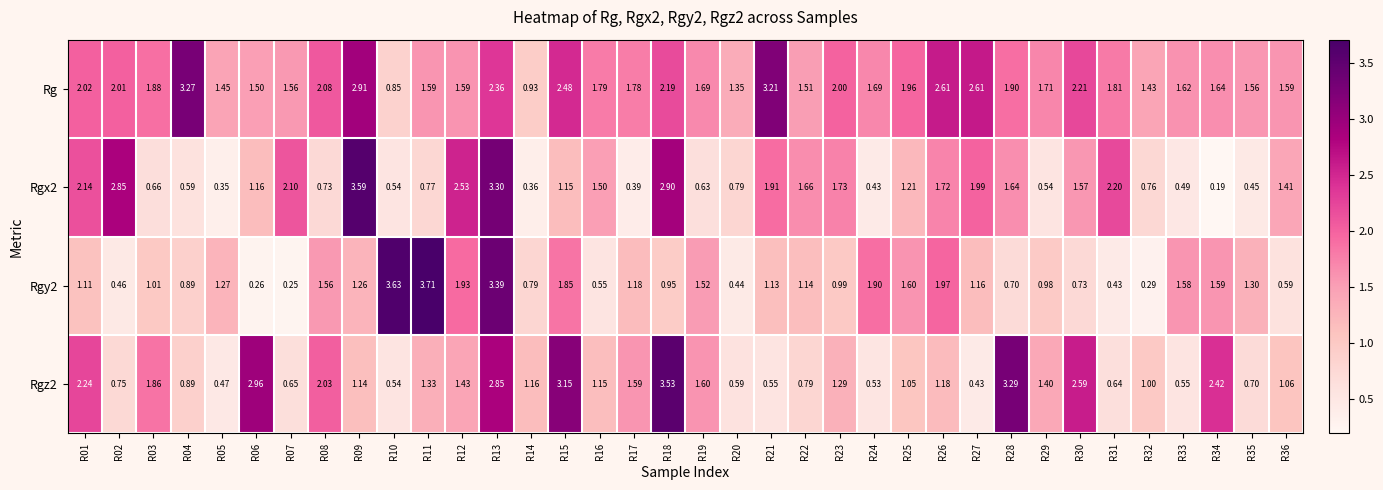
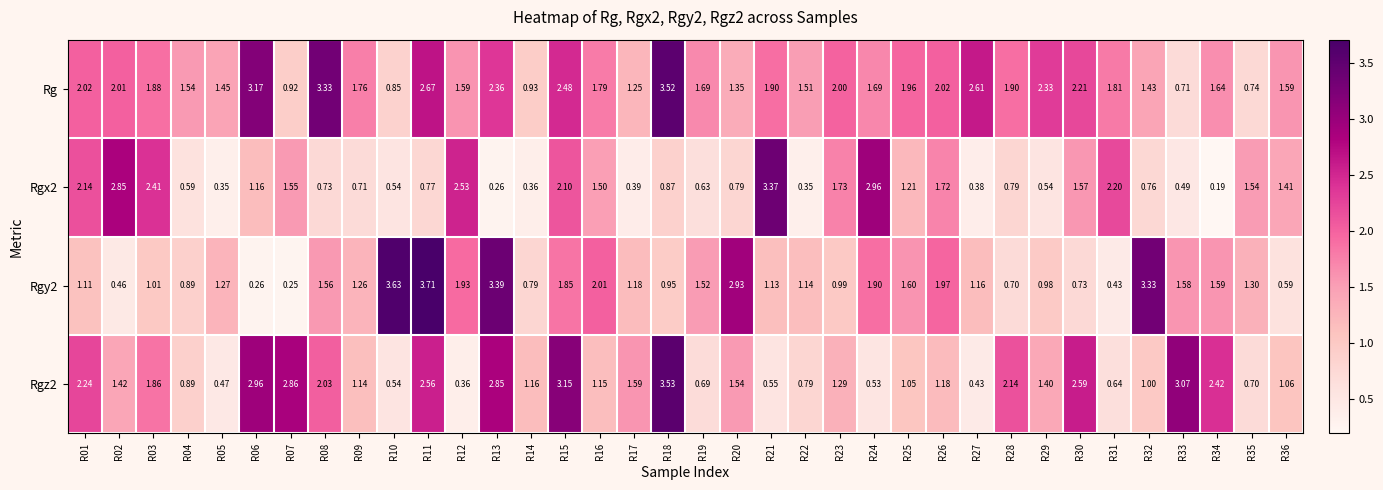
Rg, R04: 3.27 -> 1.54
Rg, R06: 1.50 -> 3.17
Rg, R07: 1.56 -> 0.92
Rg, R08: 2.08 -> 3.33
Rg, R09: 2.91 -> 1.76
Rg, R11: 1.59 -> 2.67
Rg, R17: 1.78 -> 1.25
Rg, R18: 2.19 -> 3.52
Rg, R21: 3.21 -> 1.90
Rg, R26: 2.61 -> 2.02
Rg, R29: 1.71 -> 2.33
Rg, R33: 1.62 -> 0.71
Rg, R35: 1.56 -> 0.74
Rgx2, R03: 0.66 -> 2.41
Rgx2, R07: 2.10 -> 1.55
Rgx2, R09: 3.59 -> 0.71
Rgx2, R13: 3.30 -> 0.26
Rgx2, R15: 1.15 -> 2.10
Rgx2, R18: 2.90 -> 0.87
Rgx2, R21: 1.91 -> 3.37
Rgx2, R22: 1.66 -> 0.35
Rgx2, R24: 0.43 -> 2.96
Rgx2, R27: 1.99 -> 0.38
Rgx2, R28: 1.64 -> 0.79
Rgx2, R35: 0.45 -> 1.54
Rgy2, R16: 0.55 -> 2.01
Rgy2, R20: 0.44 -> 2.93
Rgy2, R32: 0.29 -> 3.33
Rgz2, R02: 0.75 -> 1.42
Rgz2, R07: 0.65 -> 2.86
Rgz2, R11: 1.33 -> 2.56
Rgz2, R12: 1.43 -> 0.36
Rgz2, R19: 1.60 -> 0.69
Rgz2, R20: 0.59 -> 1.54
Rgz2, R28: 3.29 -> 2.14
Rgz2, R33: 0.55 -> 3.07
